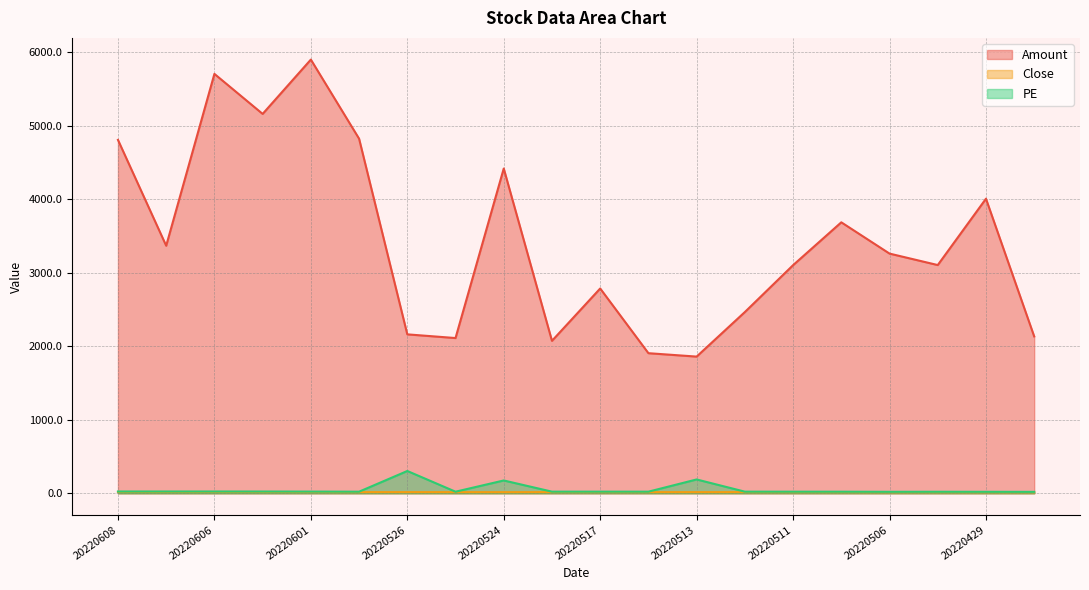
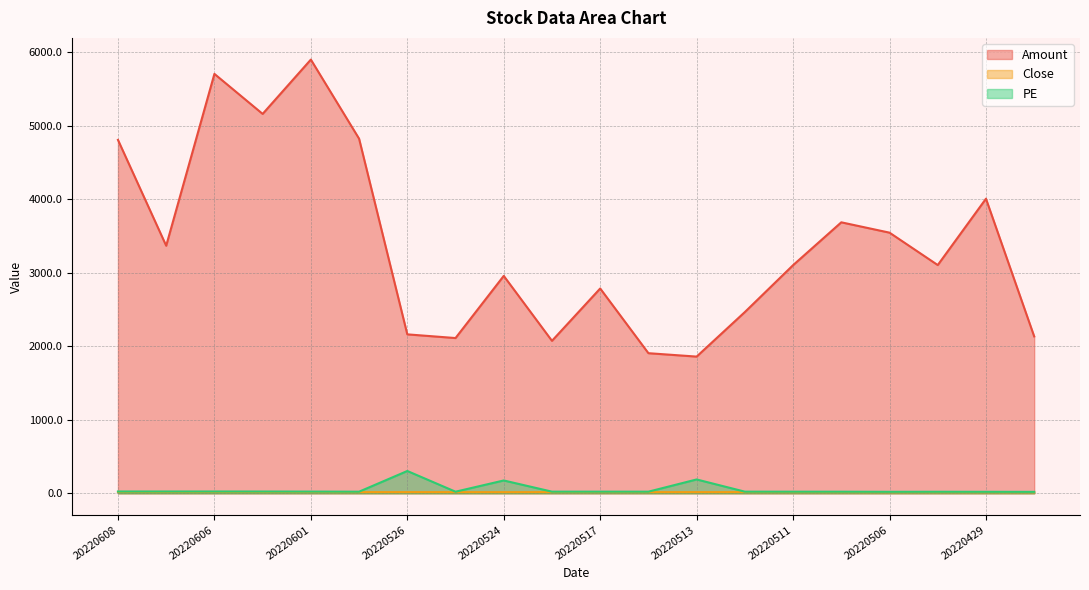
Amount, 20220524: 4400 -> 3000
Amount, 20220506: 3300 -> 3500
